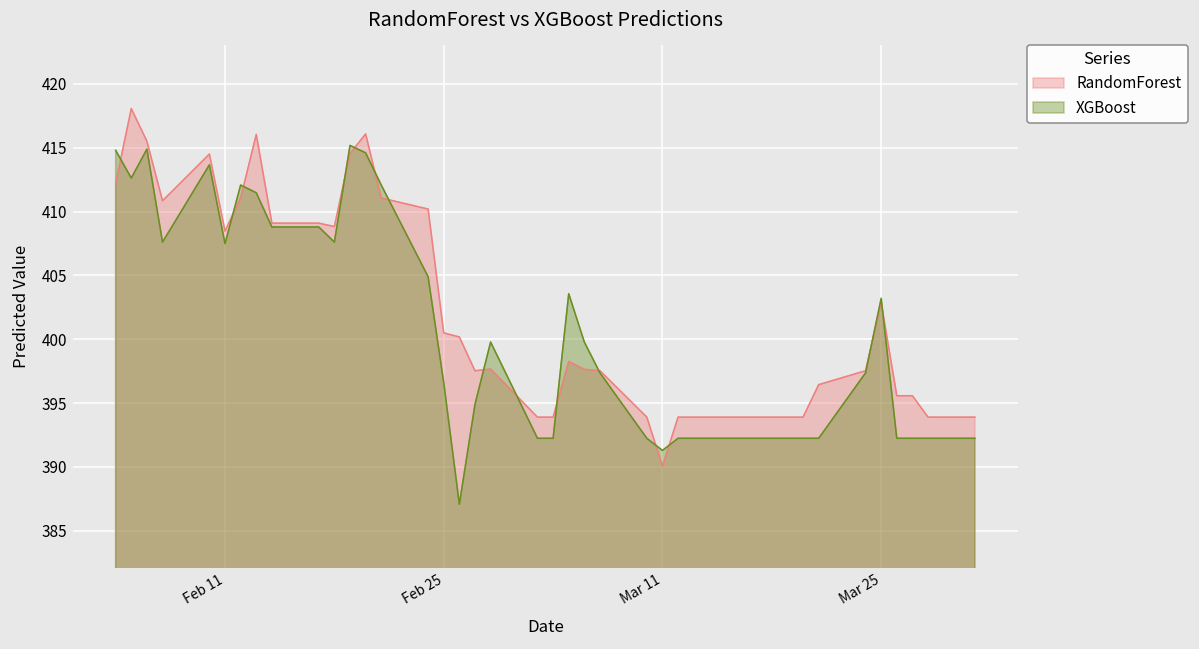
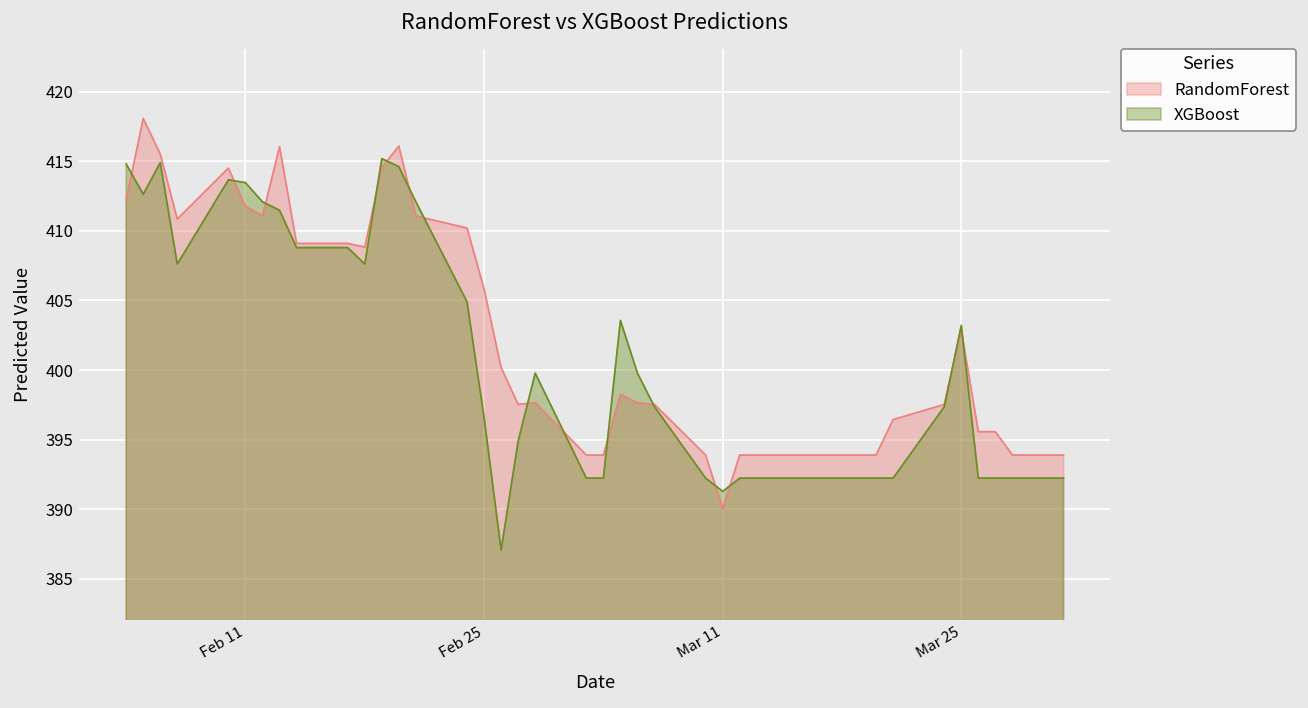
RandomForest, Feb 11: 408.5 -> 411.8
XGBoost, Feb 11: 407.5 -> 413.5
RandomForest, Feb 25: 400.5 -> 405.8
